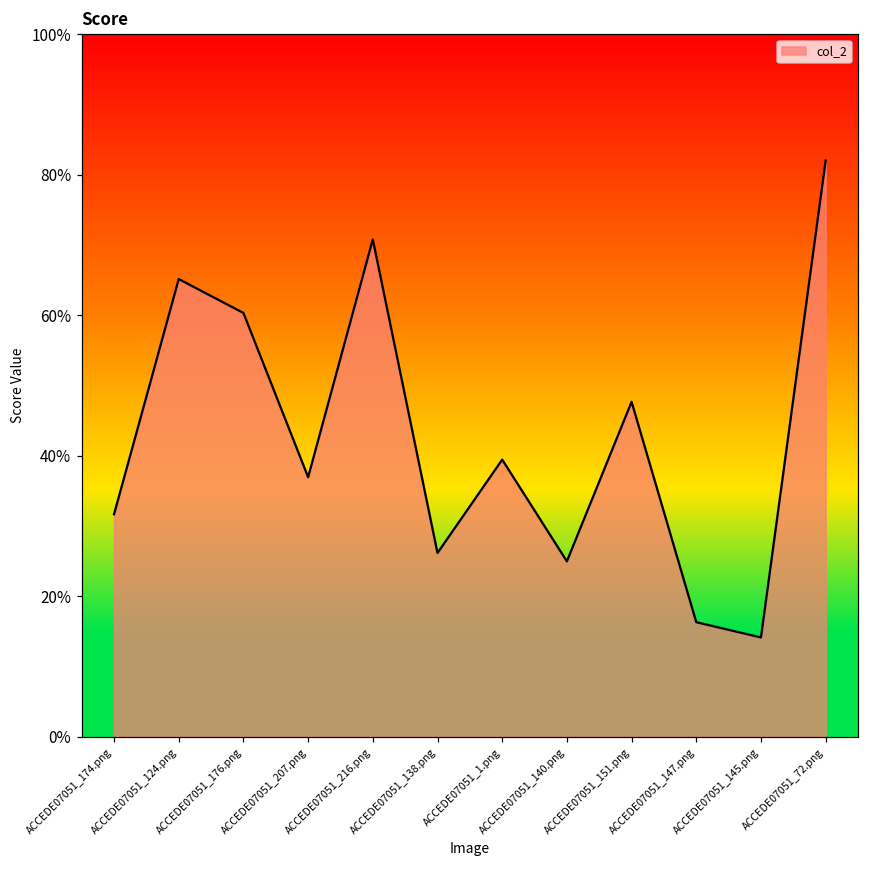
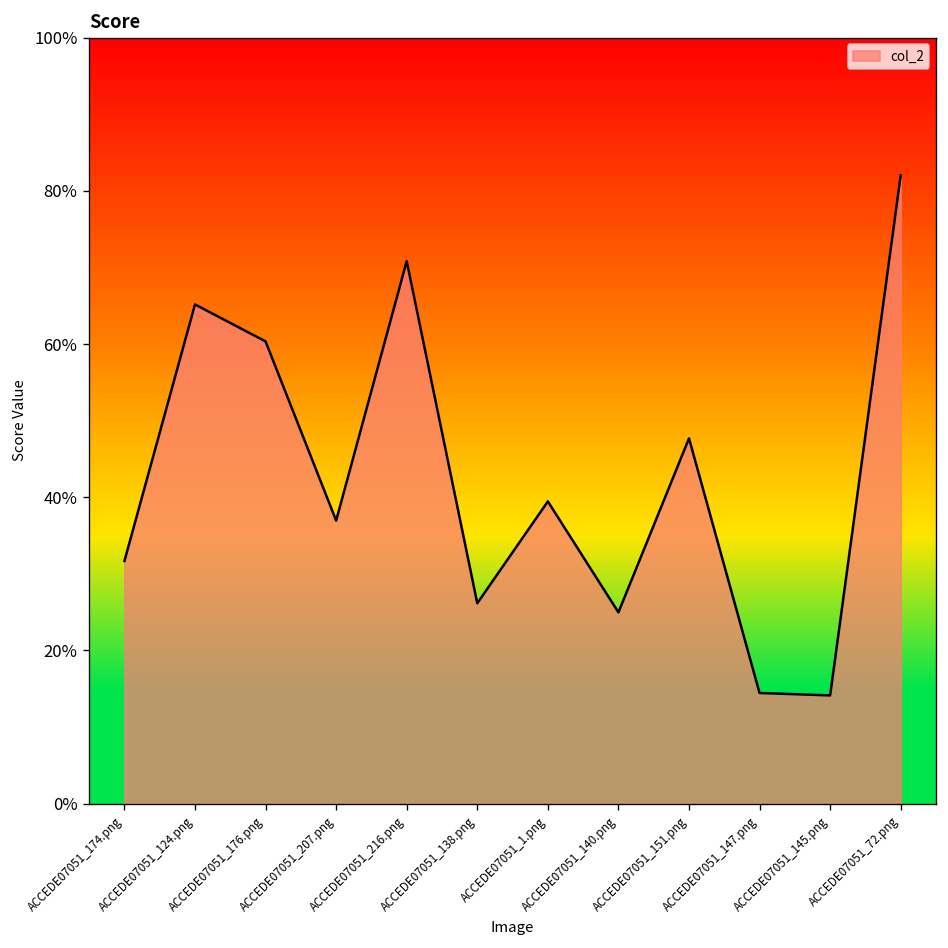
ACCEDE07051_147.png: 16% -> 14%
